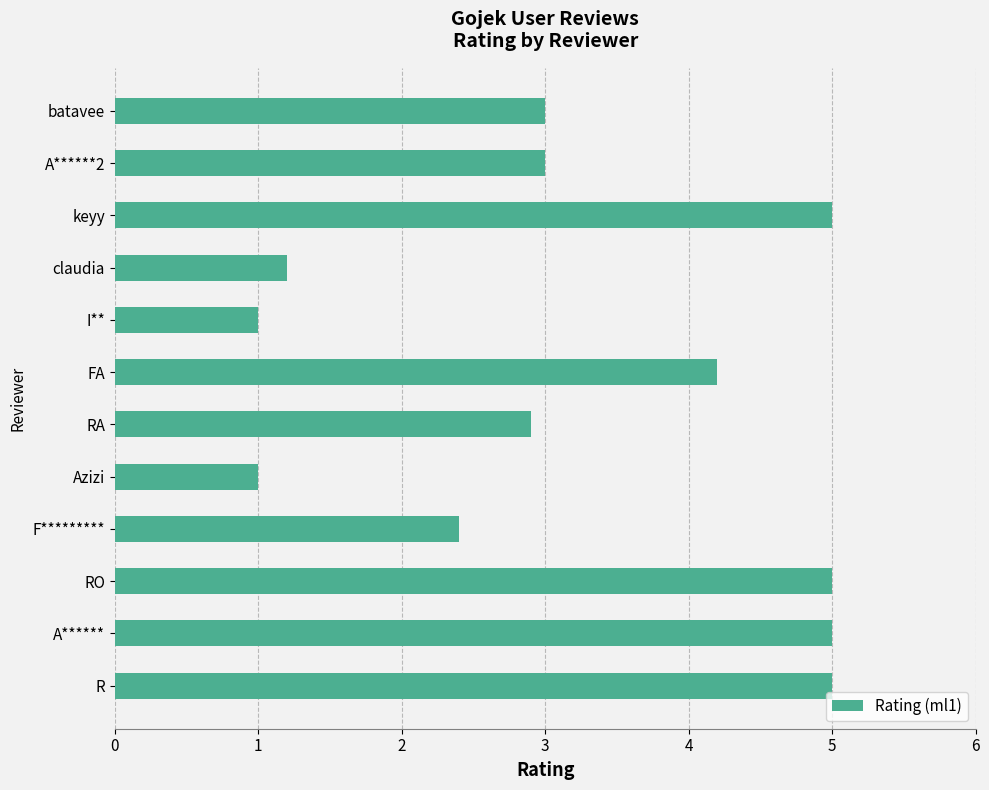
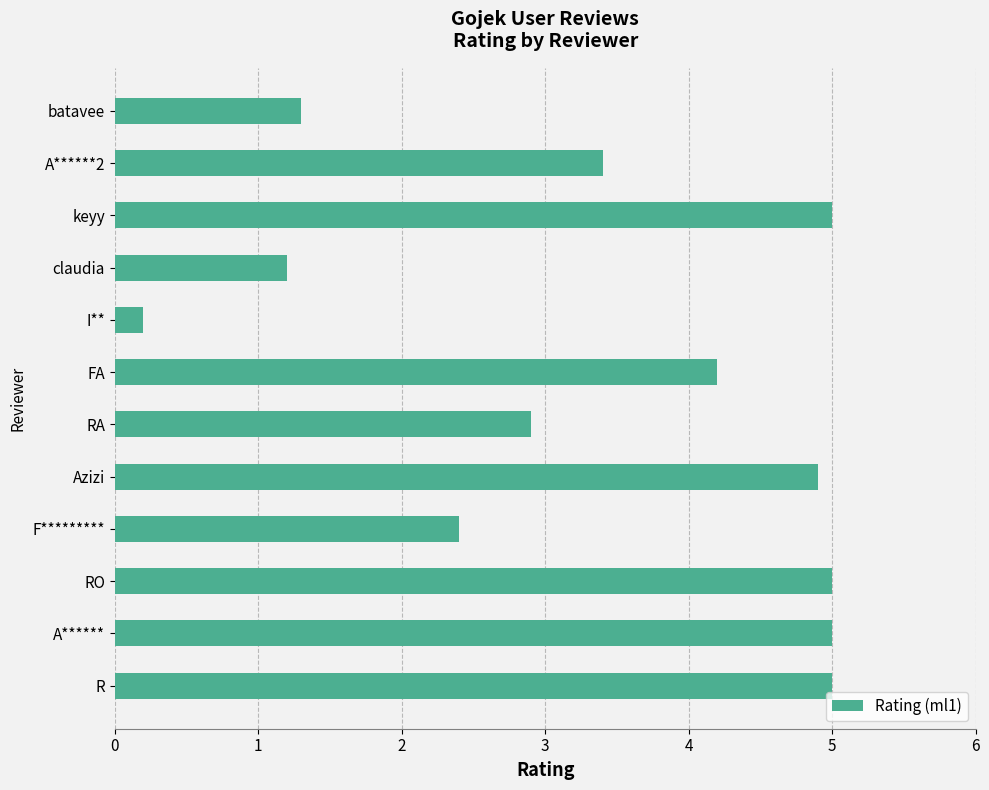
batavee: 3.0 -> 1.3
A******2: 3.0 -> 3.4
I**: 1.0 -> 0.2
Azizi: 1.0 -> 4.9
